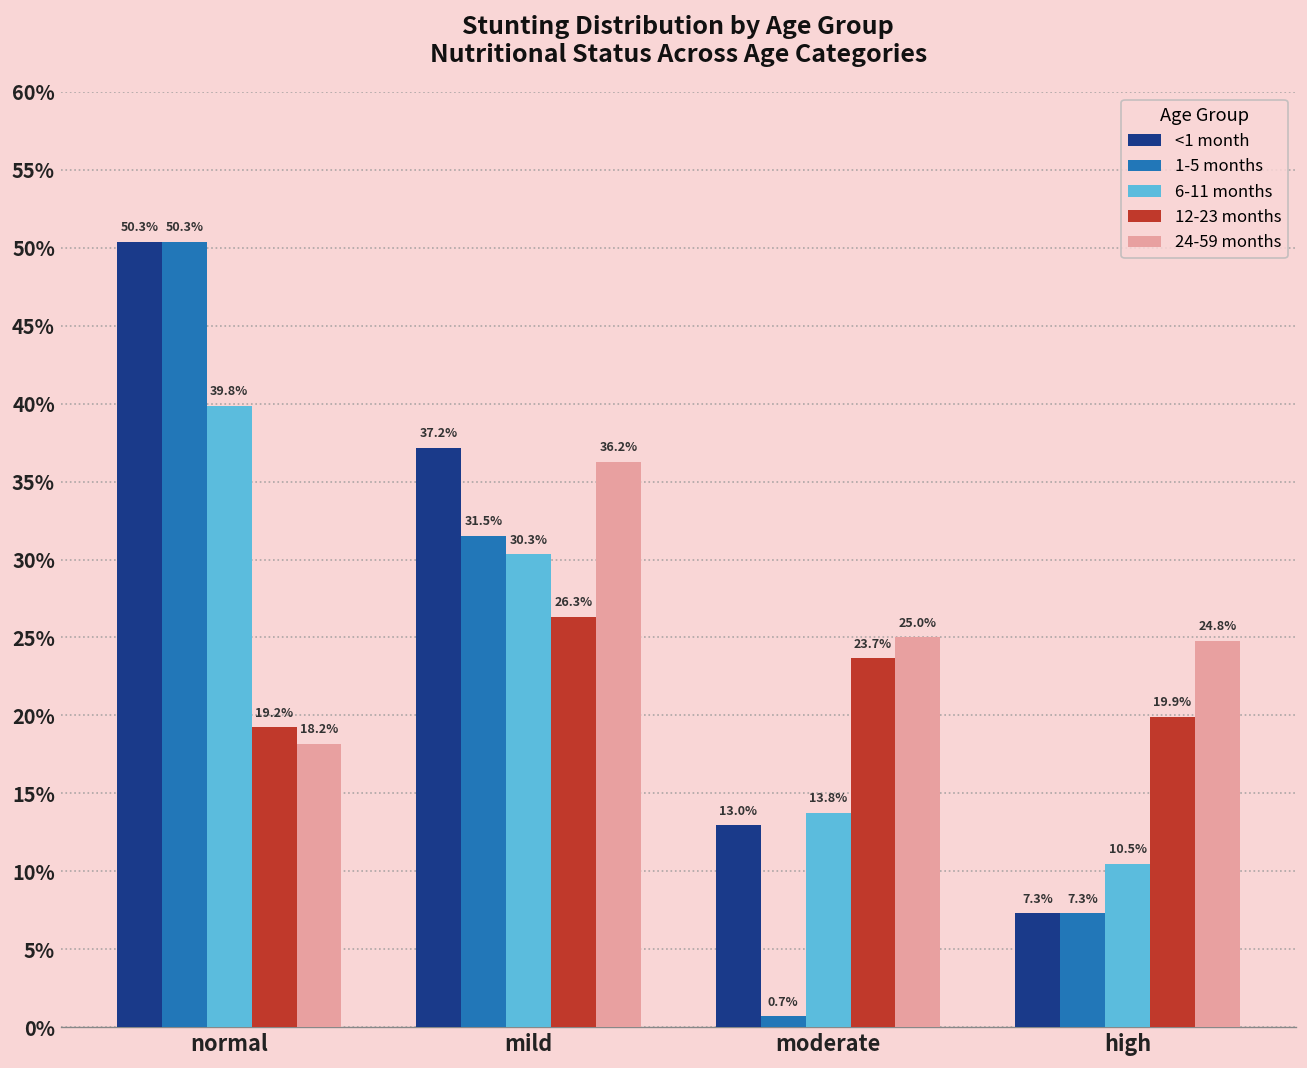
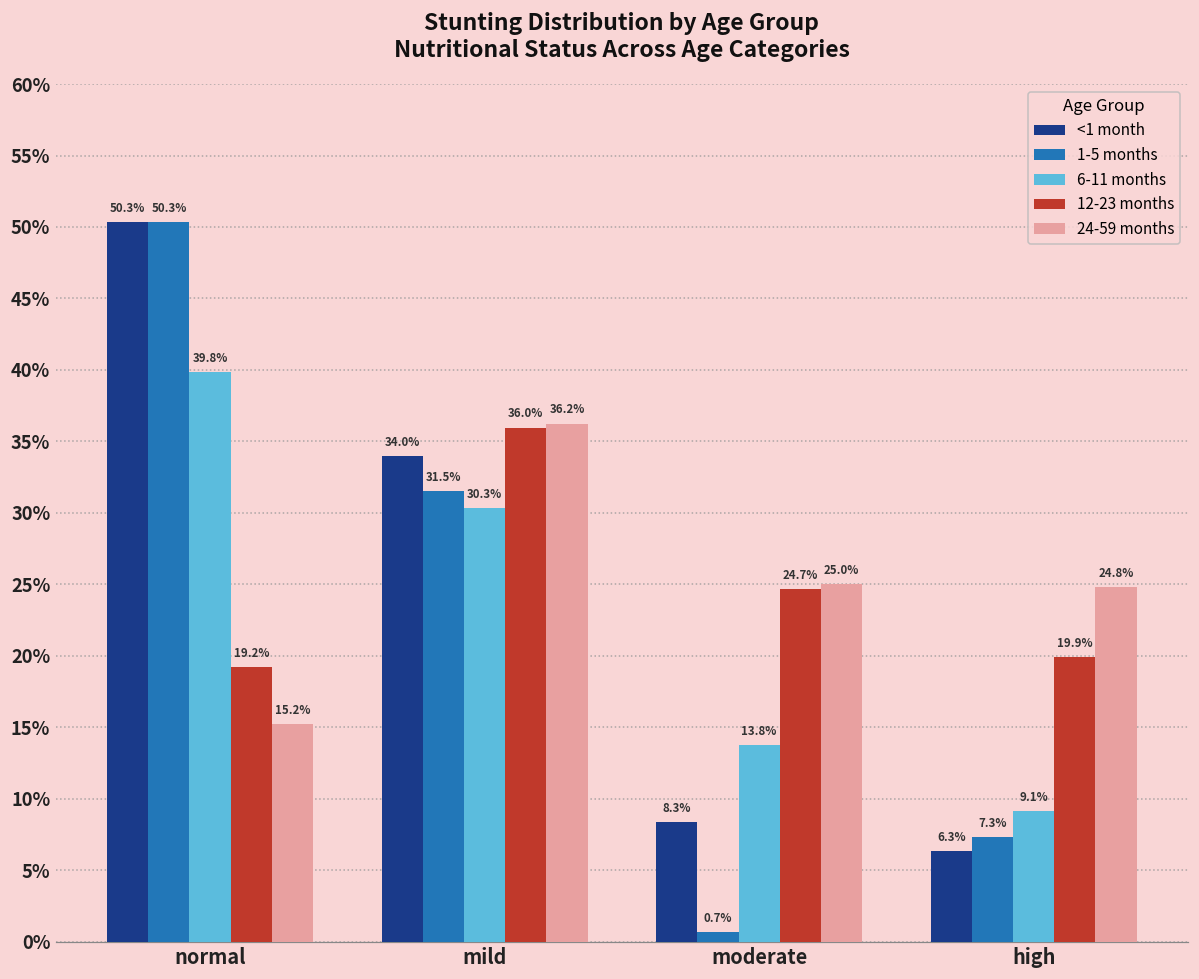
24-59 months, normal: 18.2% -> 15.2%
<1 month, mild: 37.2% -> 34.0%
12-23 months, mild: 26.3% -> 36.0%
<1 month, moderate: 13.0% -> 8.3%
12-23 months, moderate: 23.7% -> 24.7%
<1 month, high: 7.3% -> 6.3%
6-11 months, high: 10.5% -> 9.1%
